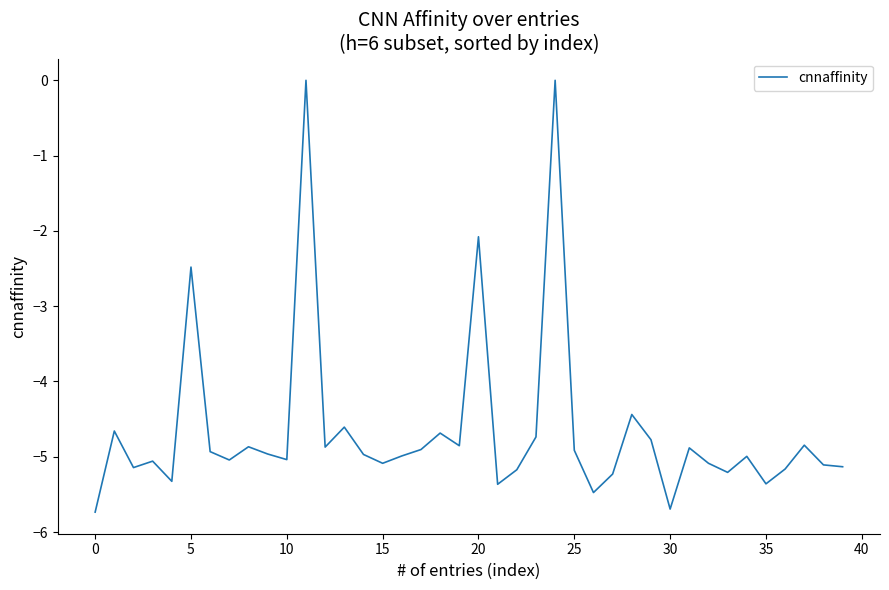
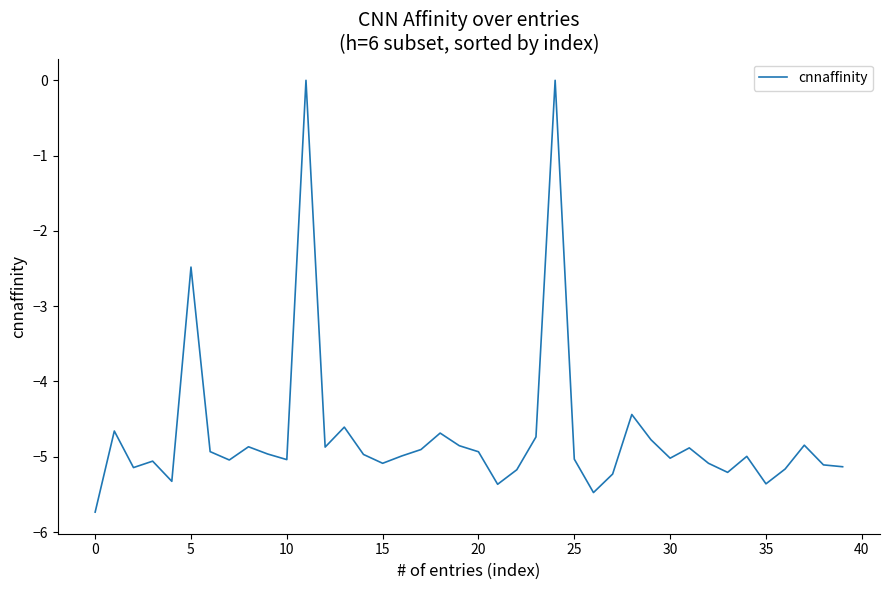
20: -2.1 -> -4.9
25: -4.9 -> -5.0
30: -5.7 -> -5.0
